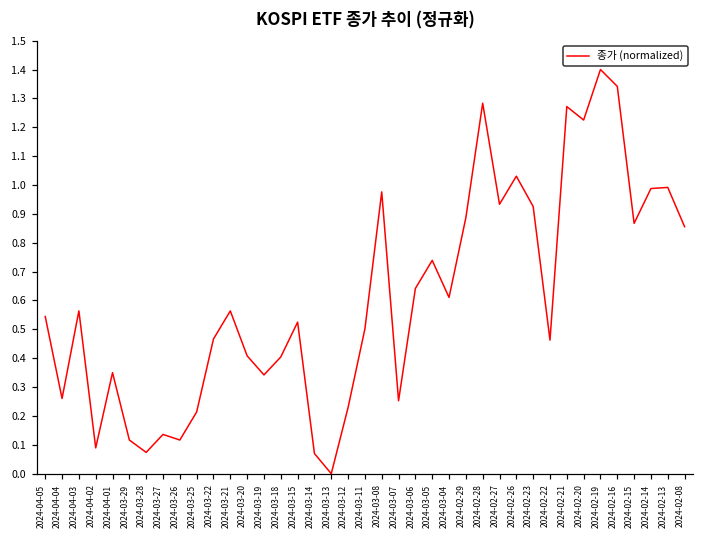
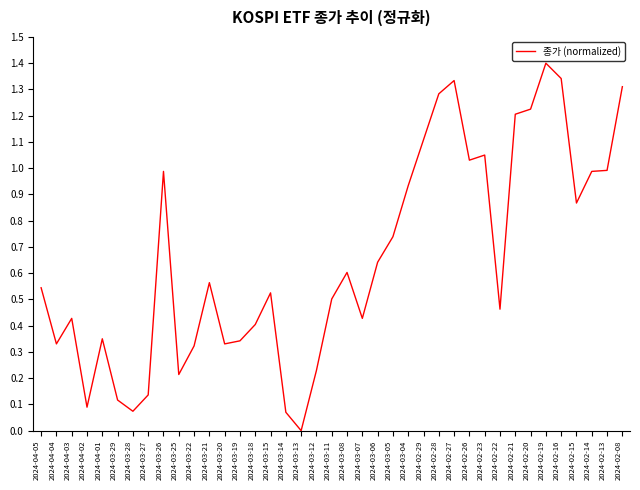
2024-04-04: 0.26 -> 0.33
2024-04-03: 0.56 -> 0.43
2024-03-26: 0.12 -> 0.99
2024-03-22: 0.47 -> 0.32
2024-03-20: 0.41 -> 0.33
2024-03-08: 0.98 -> 0.60
2024-03-07: 0.25 -> 0.43
2024-03-04: 0.61 -> 0.93
2024-02-29: 0.89 -> 1.11
2024-02-27: 0.93 -> 1.33
2024-02-23: 0.93 -> 1.05
2024-02-21: 1.27 -> 1.21
2024-02-08: 0.86 -> 1.31
